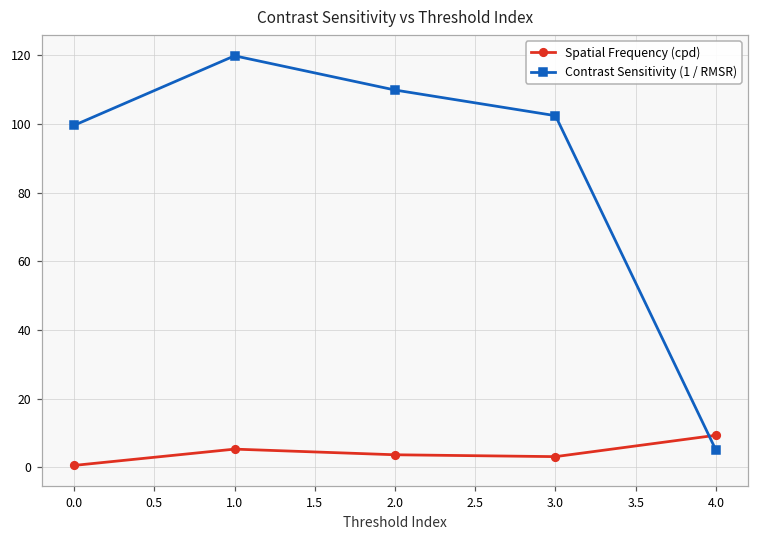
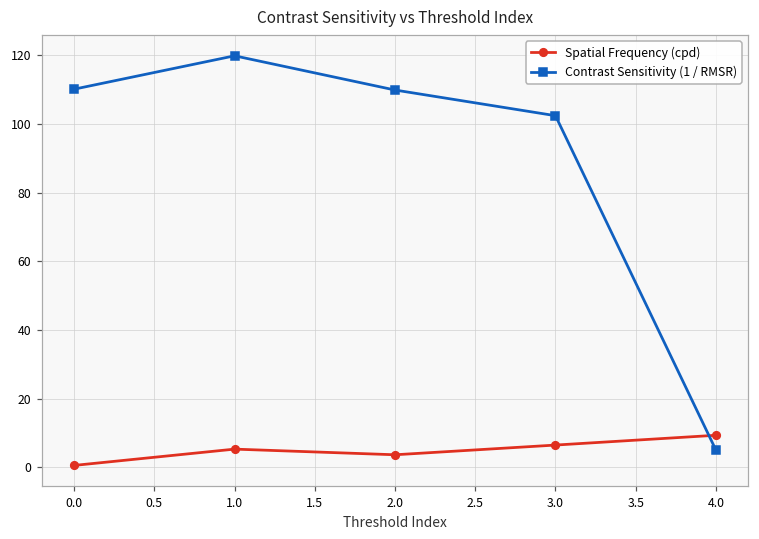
Contrast Sensitivity (1 / RMSR), 0.0: 100 -> 110
Spatial Frequency (cpd), 3.0: 3 -> 6
